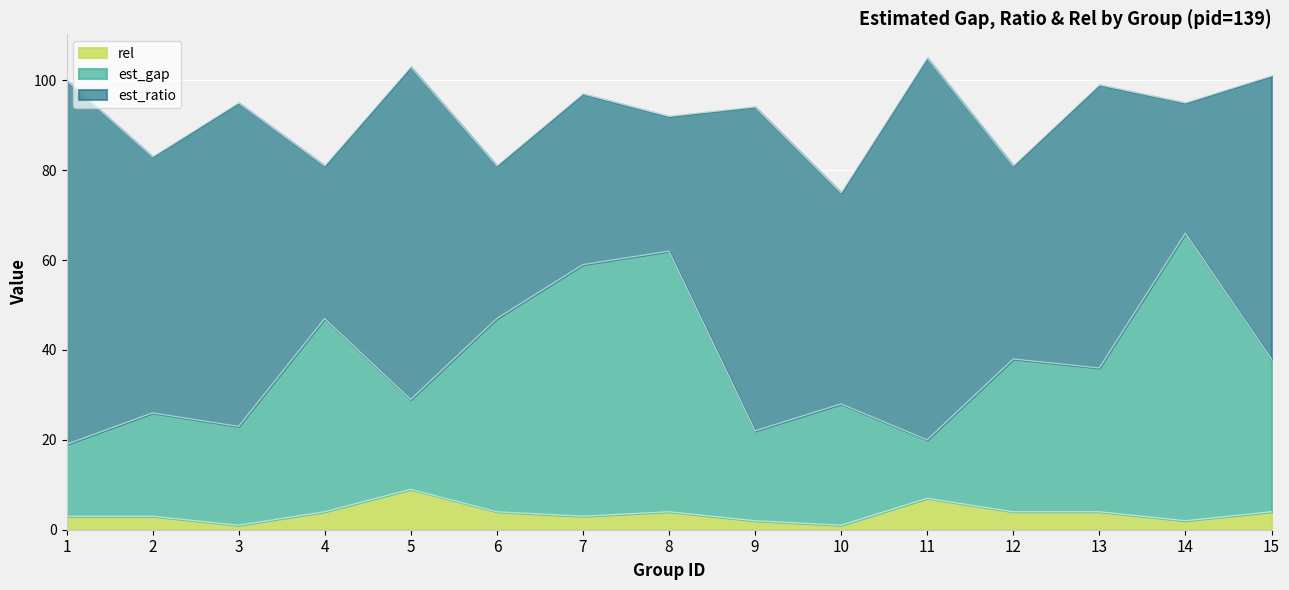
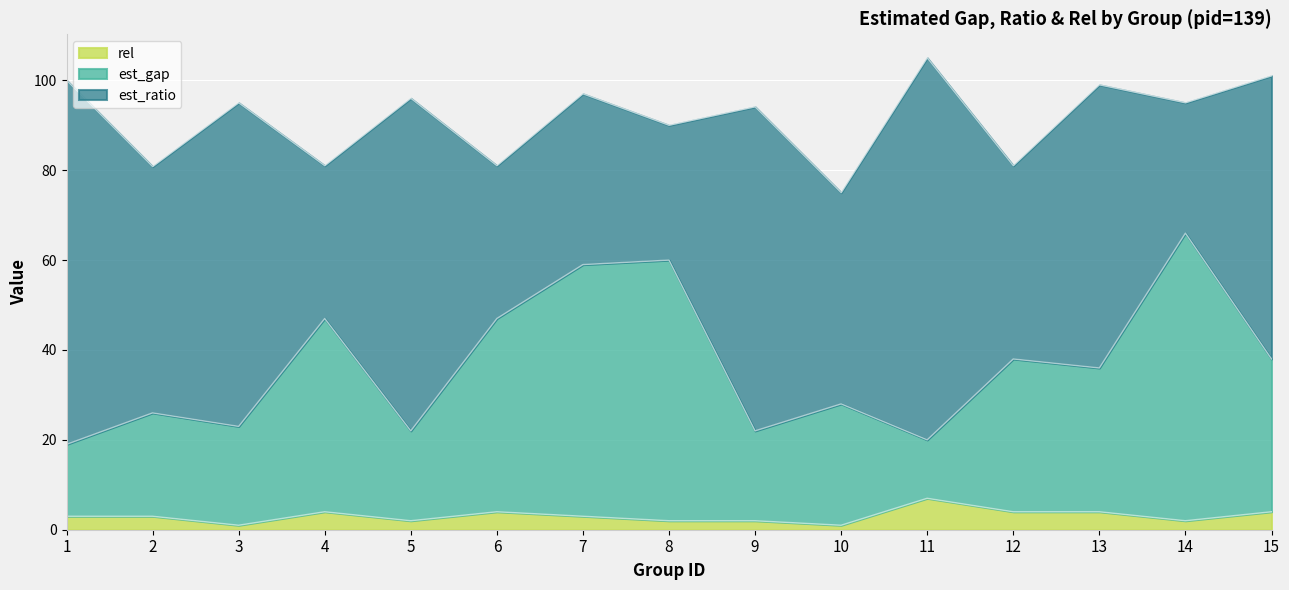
est_ratio, 2: 57 -> 55
rel, 5: 9 -> 2
rel, 8: 4 -> 2
